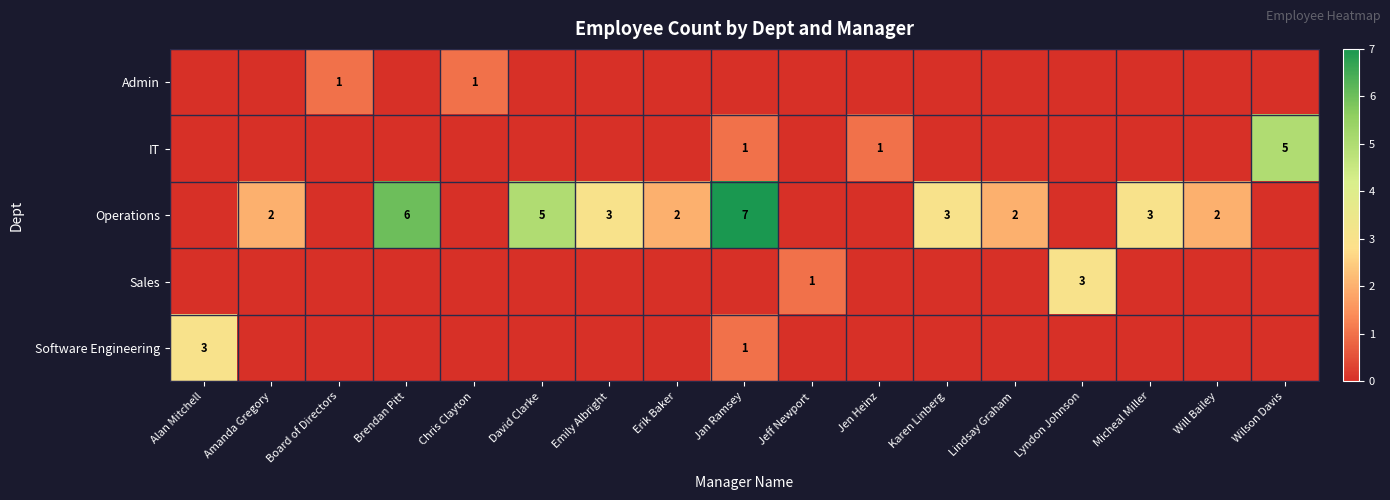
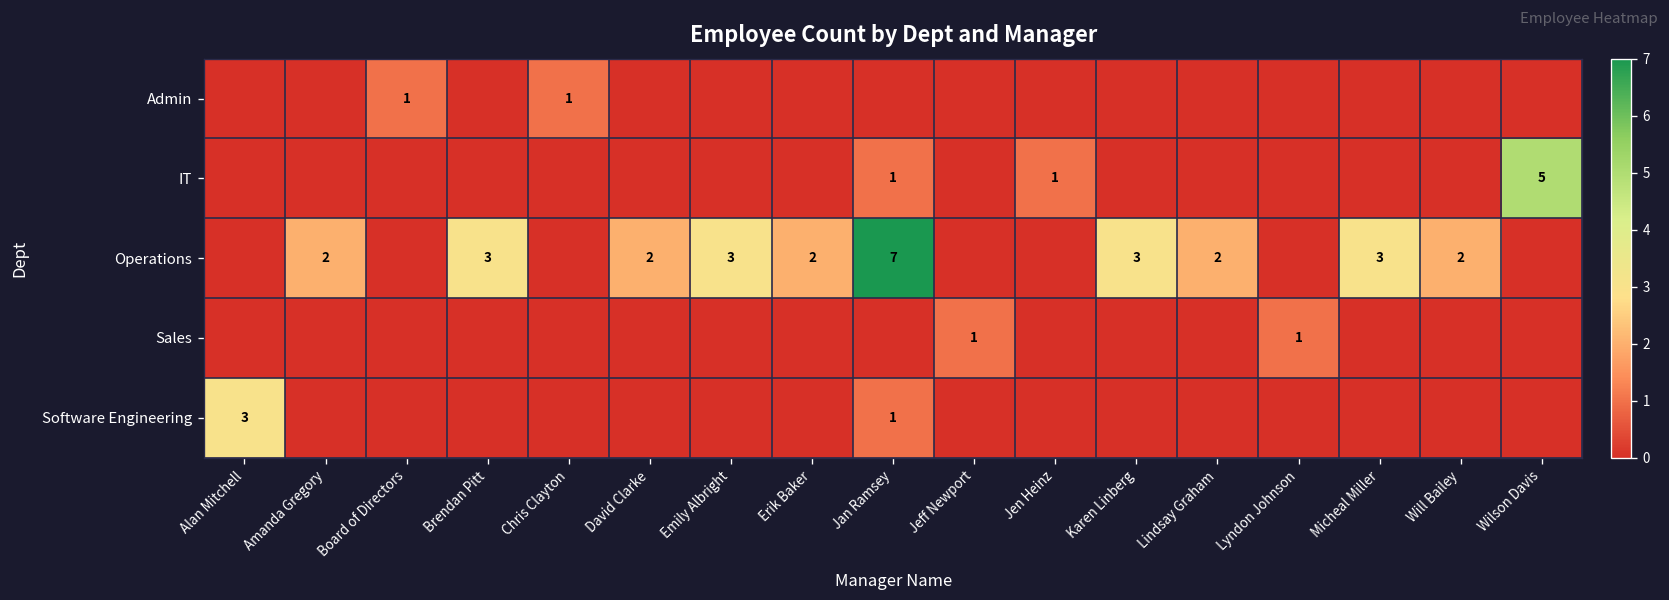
Operations, Brendan Pitt: 6 -> 3
Operations, David Clarke: 5 -> 2
Sales, Lyndon Johnson: 3 -> 1
